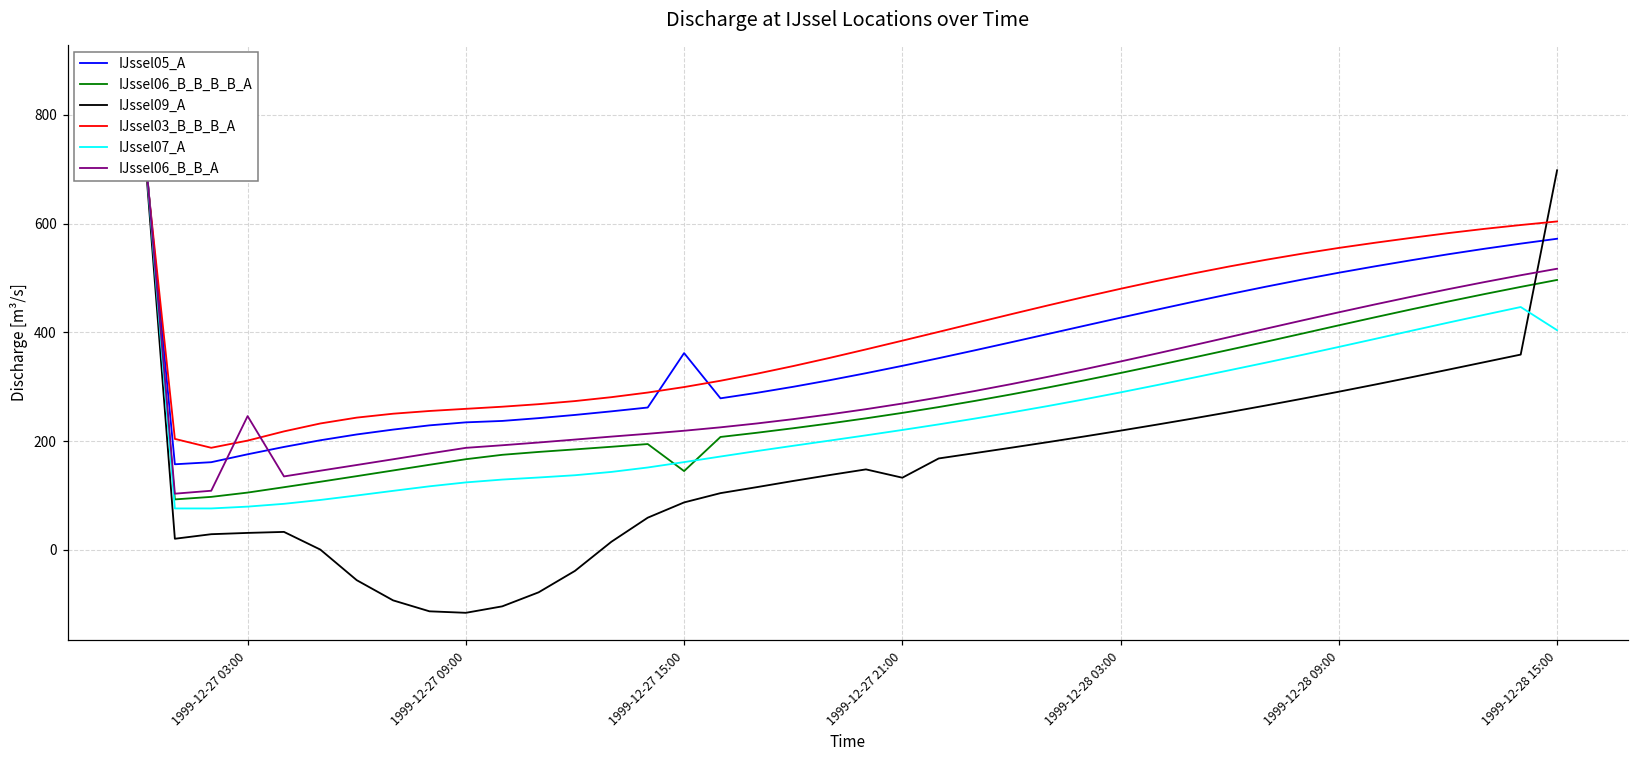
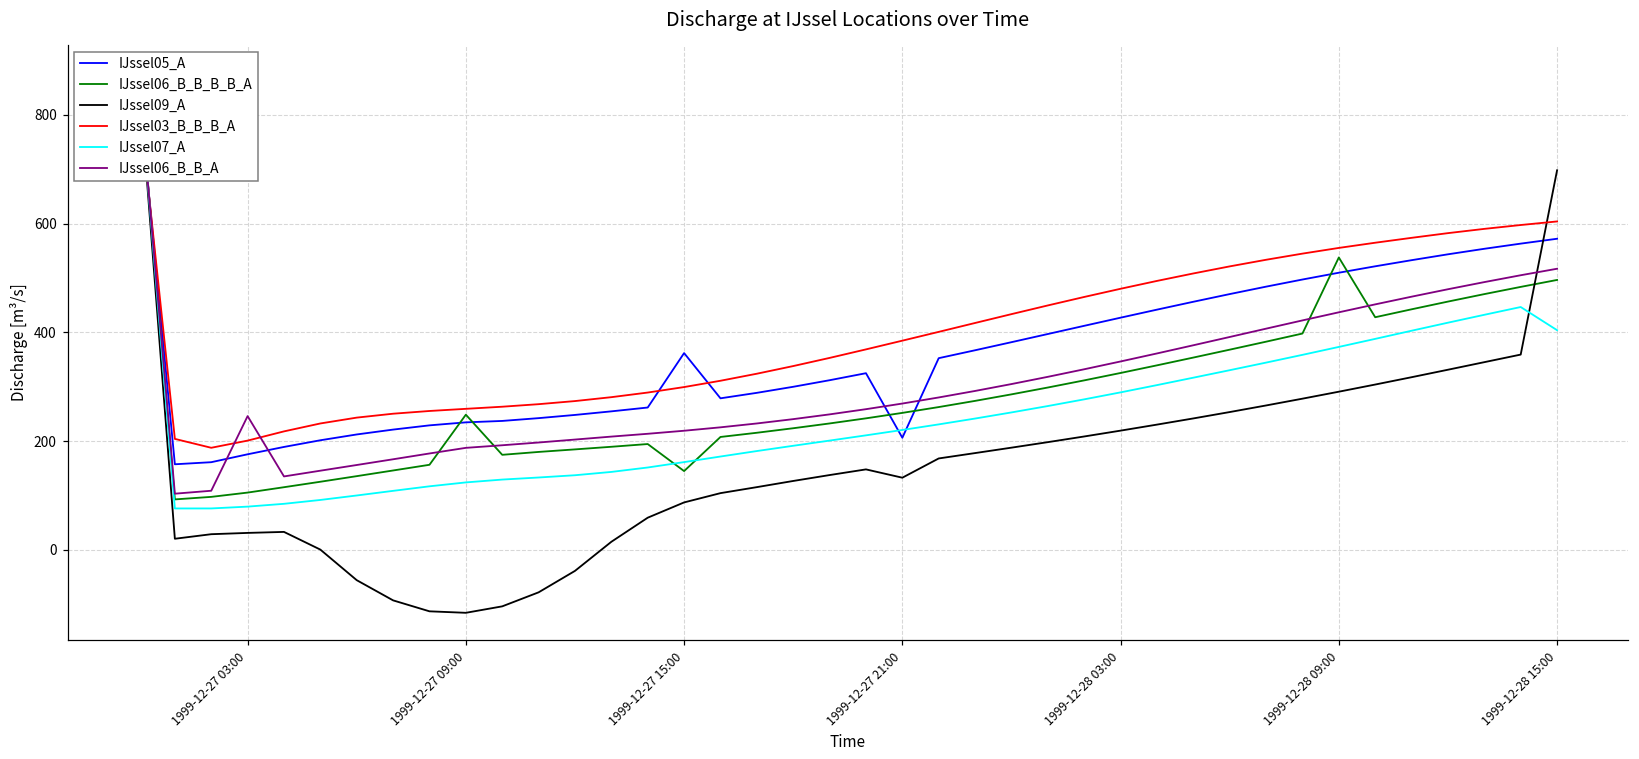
IJssel06_B_B_B_B_A, 1999-12-27 09:00: 170 -> 250
IJssel05_A, 1999-12-27 21:00: 340 -> 210
IJssel06_B_B_B_B_A, 1999-12-28 09:00: 410 -> 540
